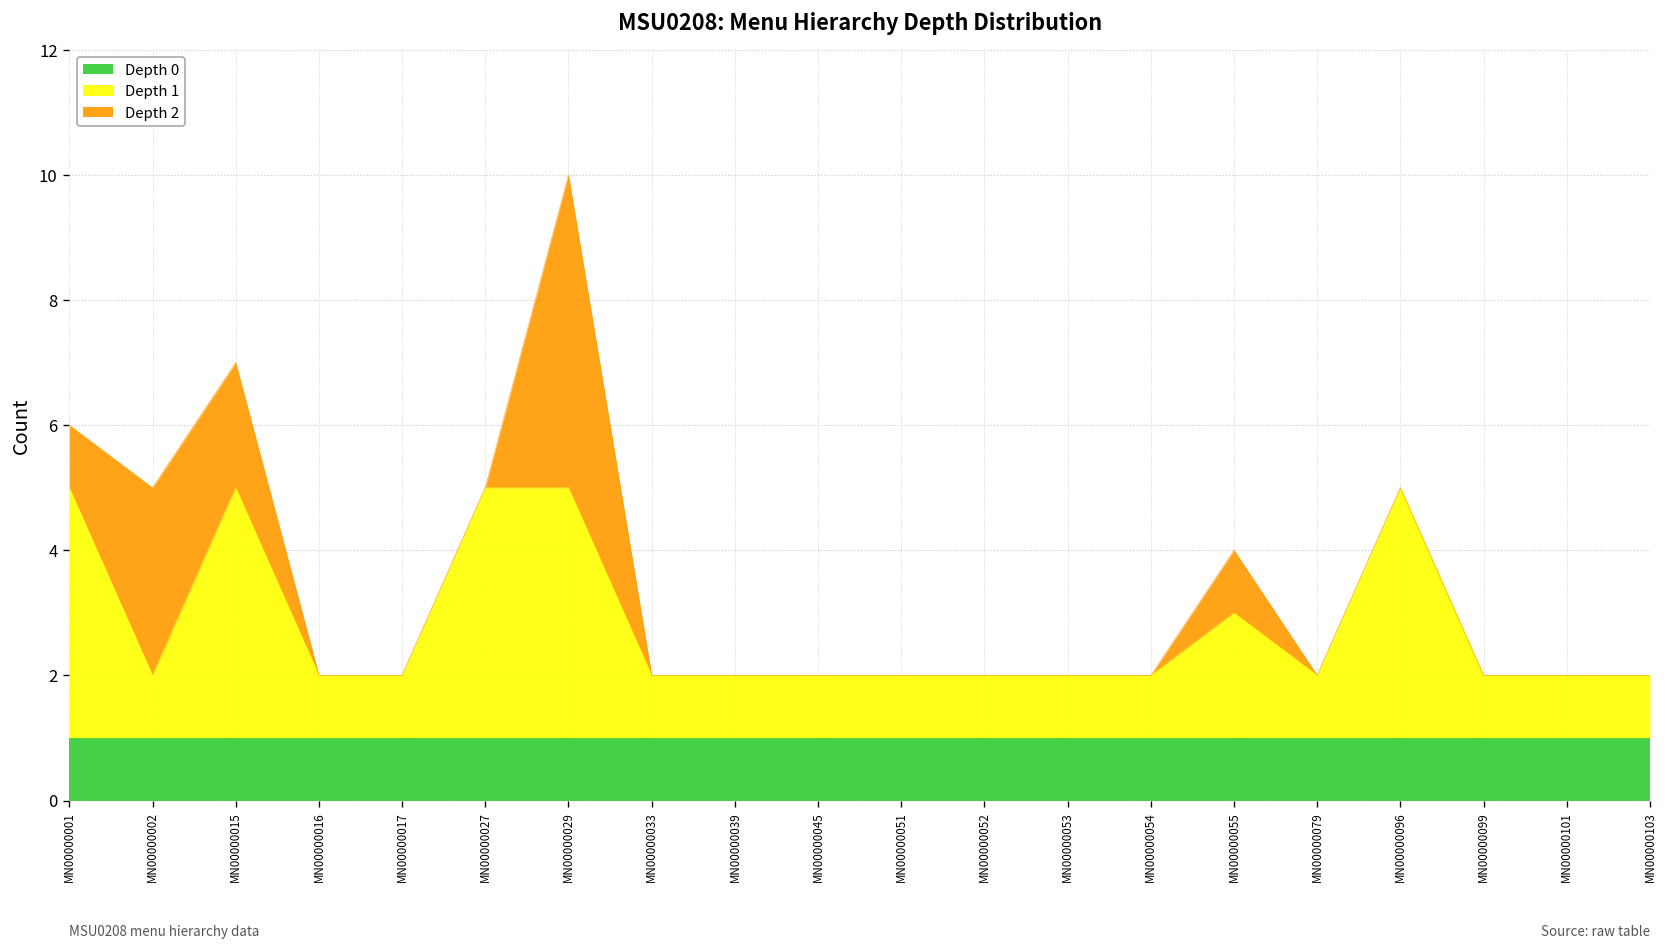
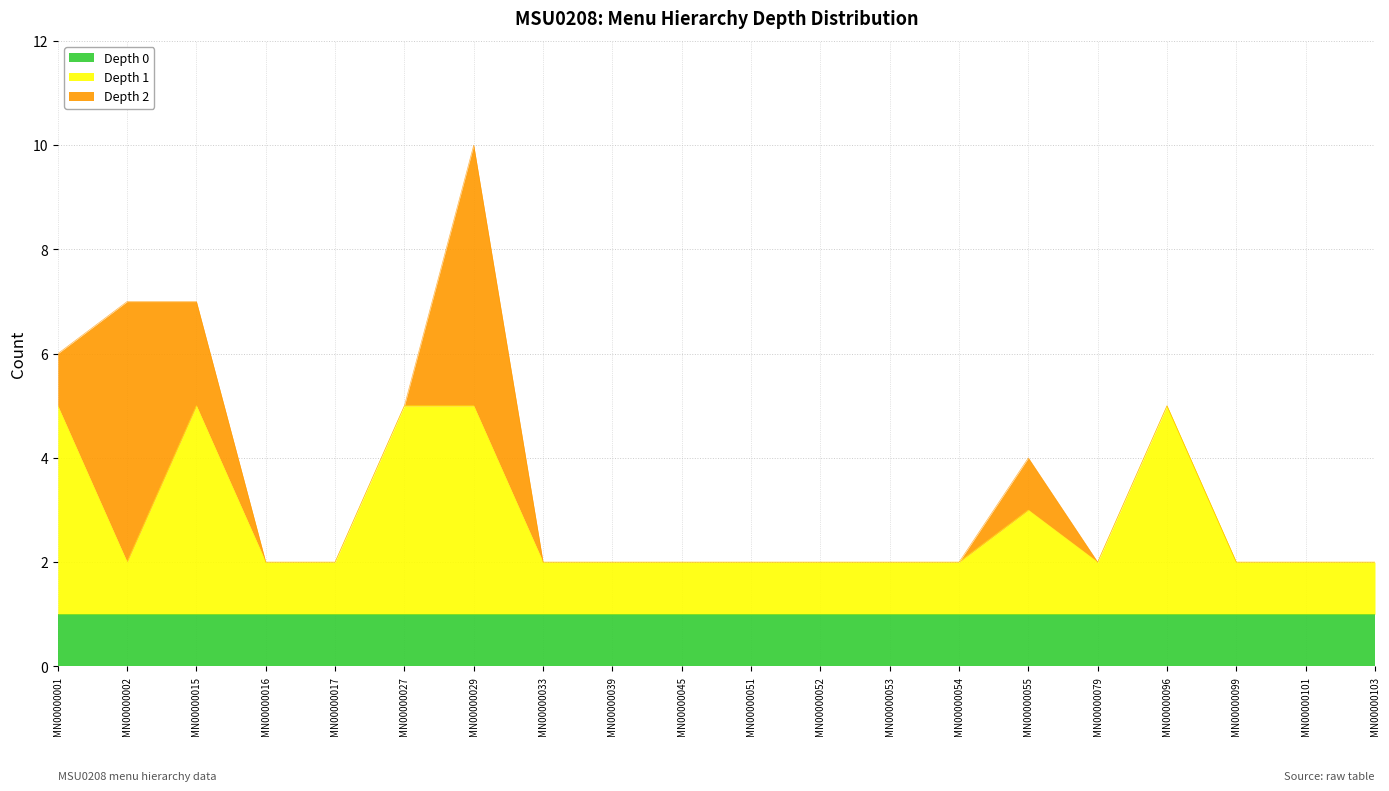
Depth 2, MN00000002: 3 -> 5
